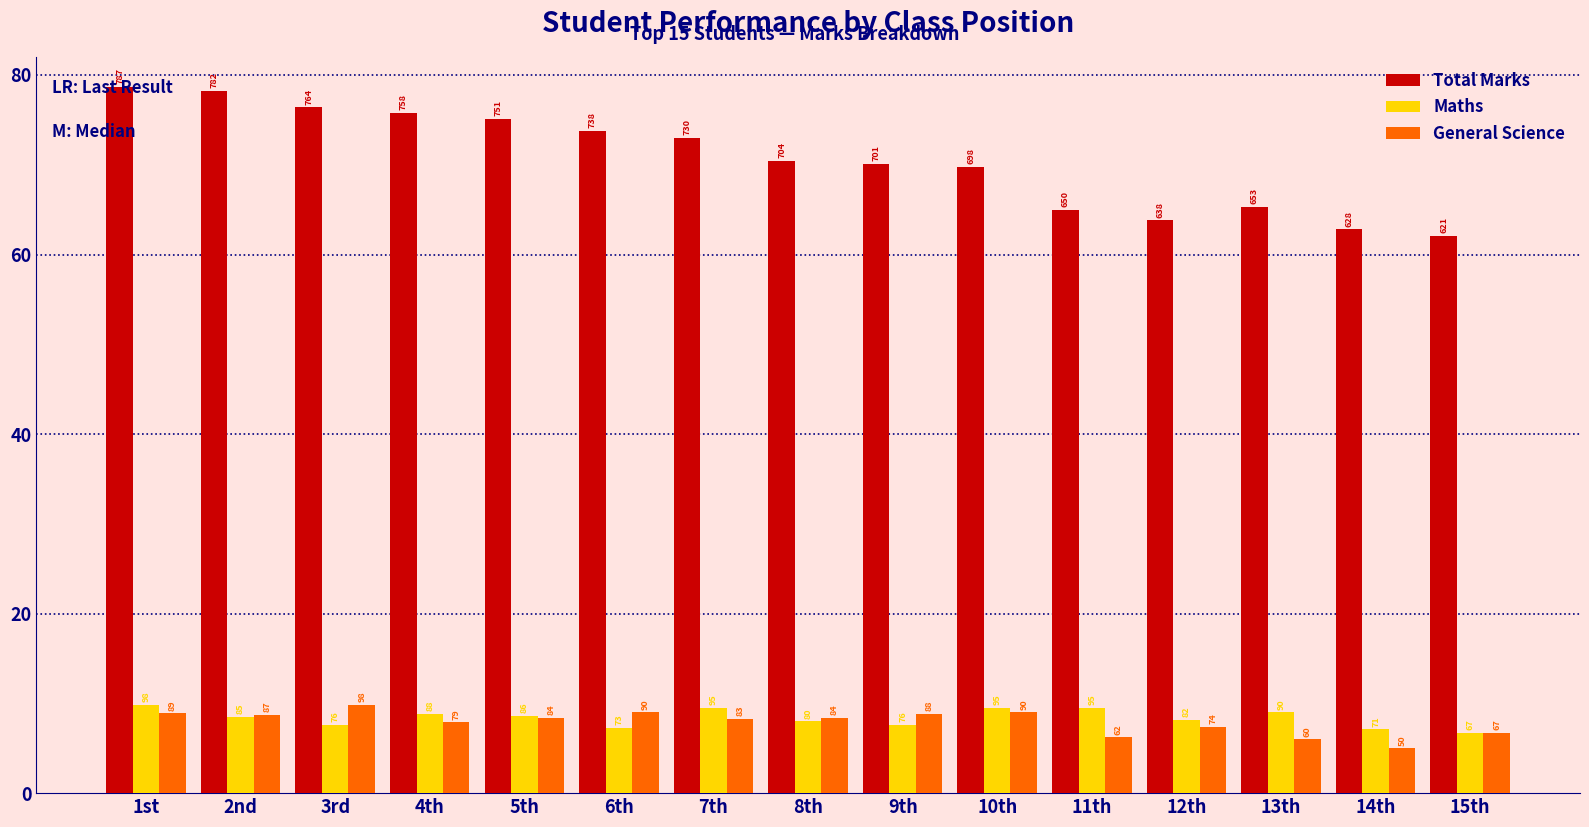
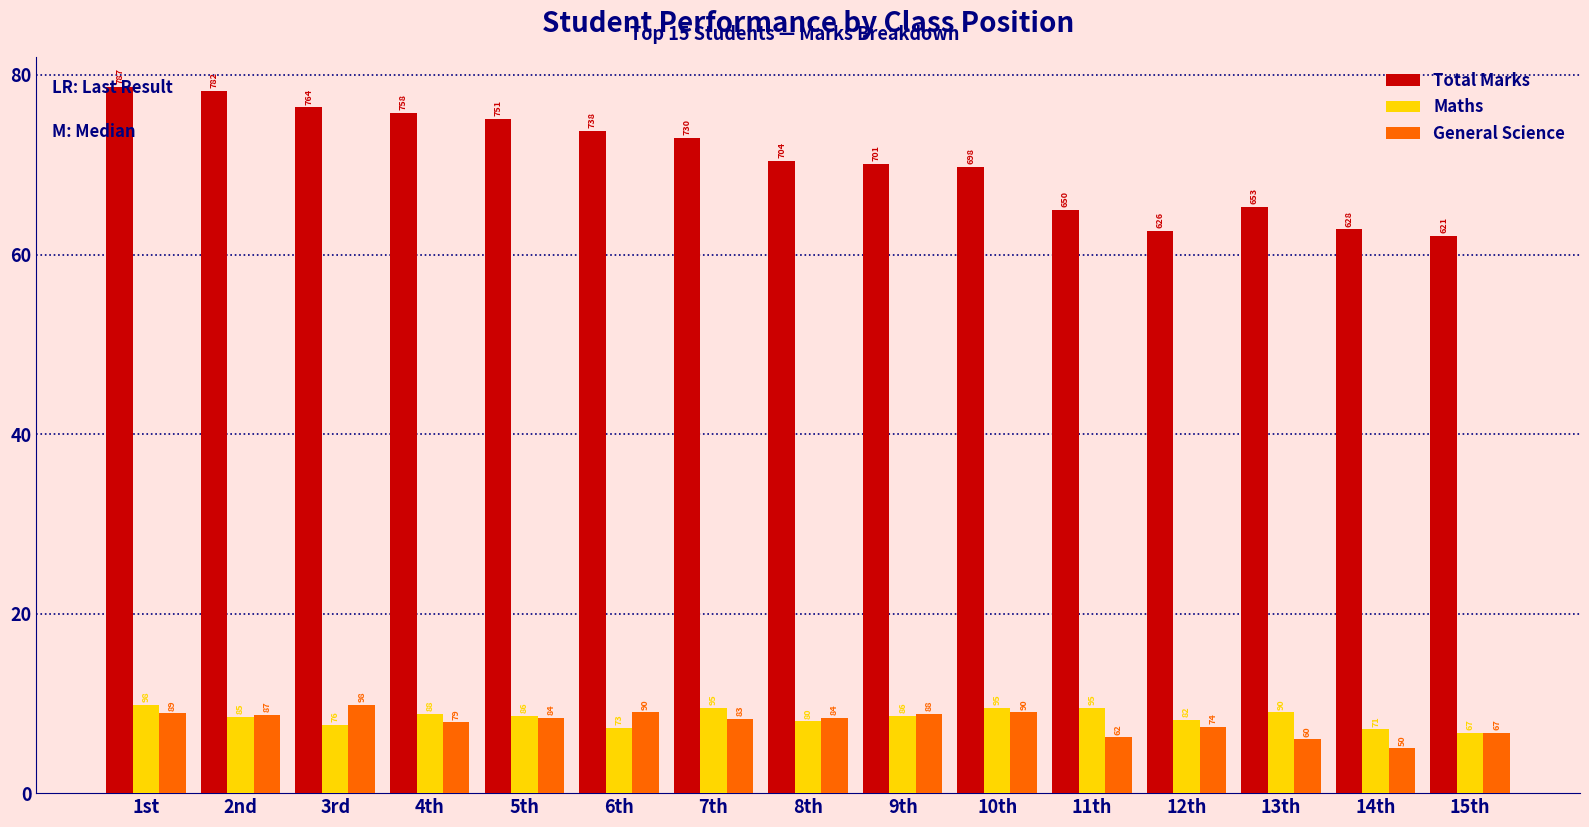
Maths, 9th: 76 -> 86
Total Marks, 12th: 638 -> 626
